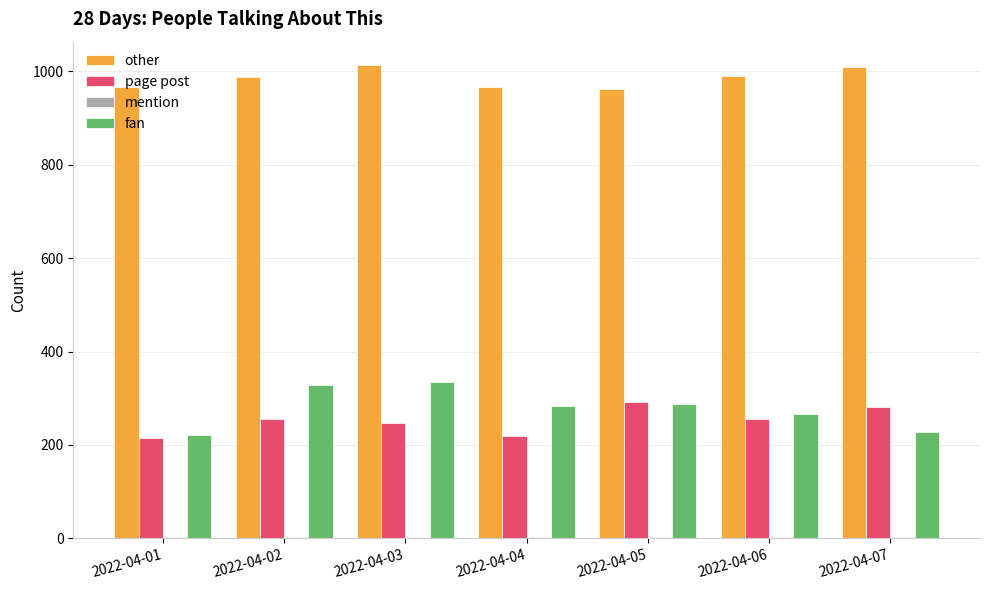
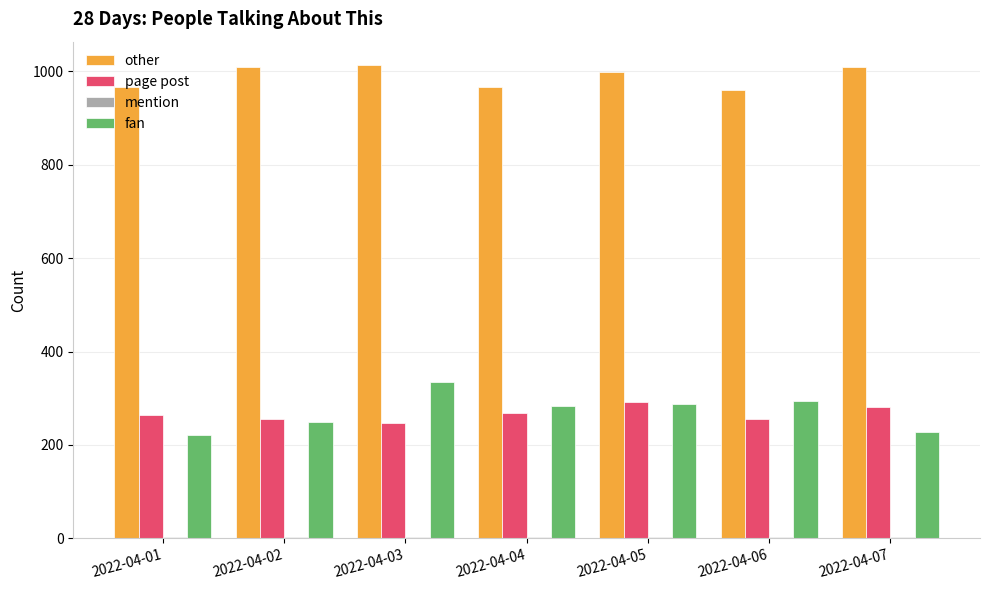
page post, 2022-04-01: 220 -> 260
other, 2022-04-02: 990 -> 1010
fan, 2022-04-02: 330 -> 250
page post, 2022-04-04: 220 -> 270
other, 2022-04-05: 960 -> 1000
other, 2022-04-06: 990 -> 960
fan, 2022-04-06: 270 -> 290
